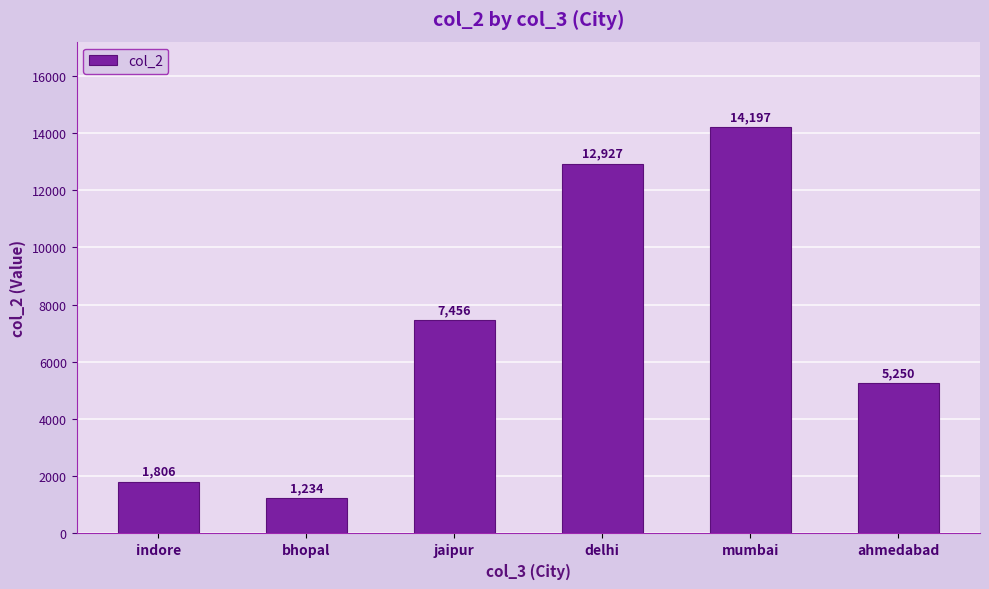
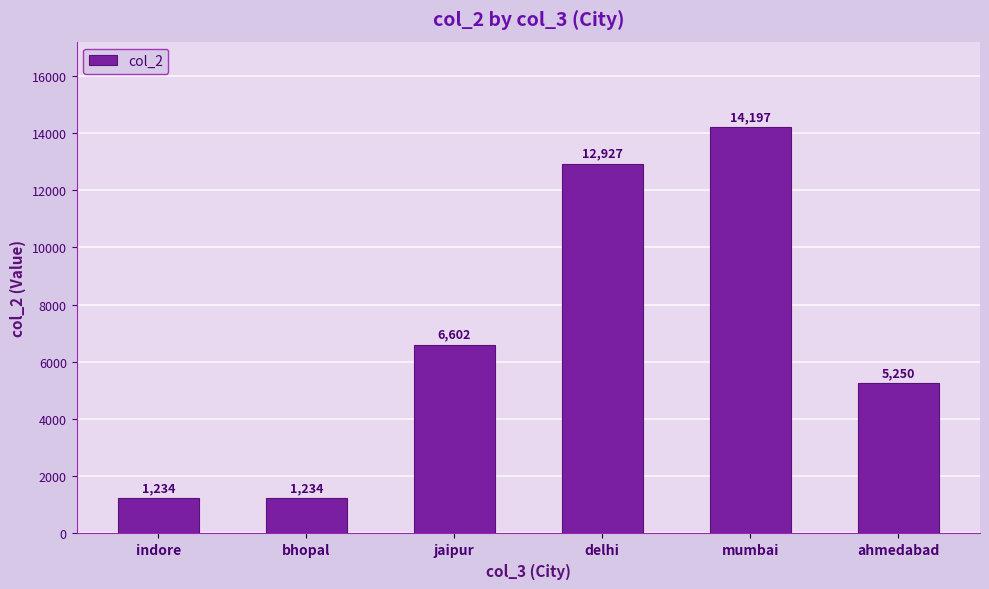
indore: 1,806 -> 1,234
jaipur: 7,456 -> 6,602
